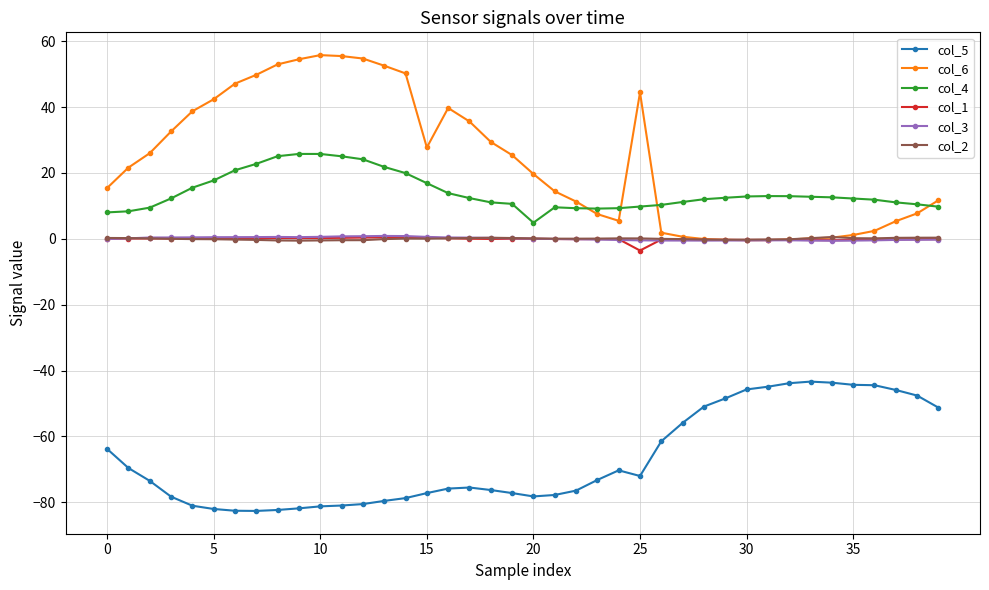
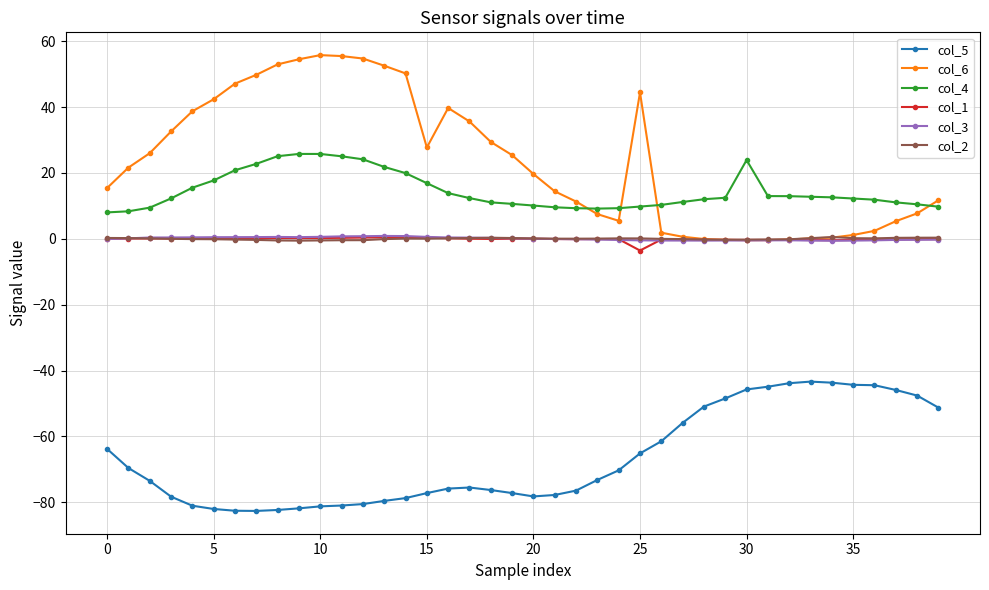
col_4, 20: 5 -> 10
col_5, 25: -72 -> -65
col_4, 30: 13 -> 24
